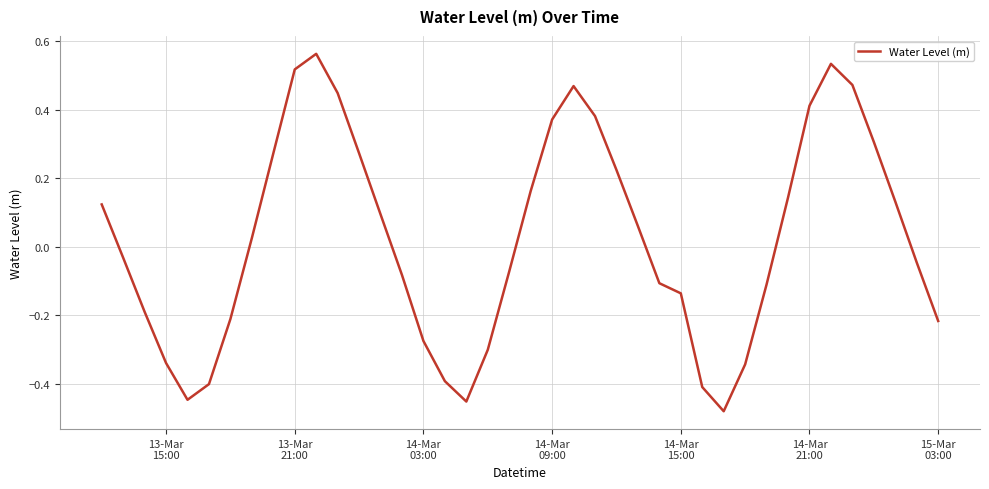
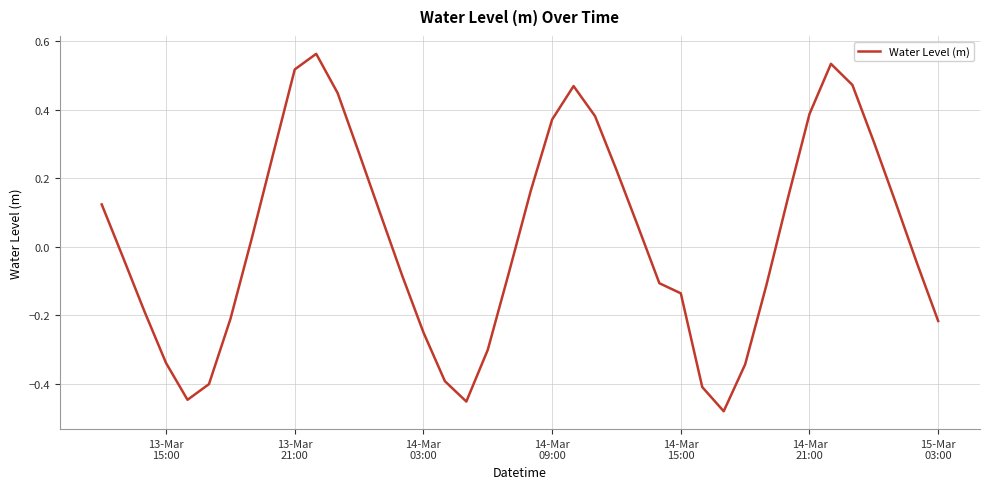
14-Mar 03:00: -0.27 -> -0.25
14-Mar 21:00: 0.41 -> 0.39
